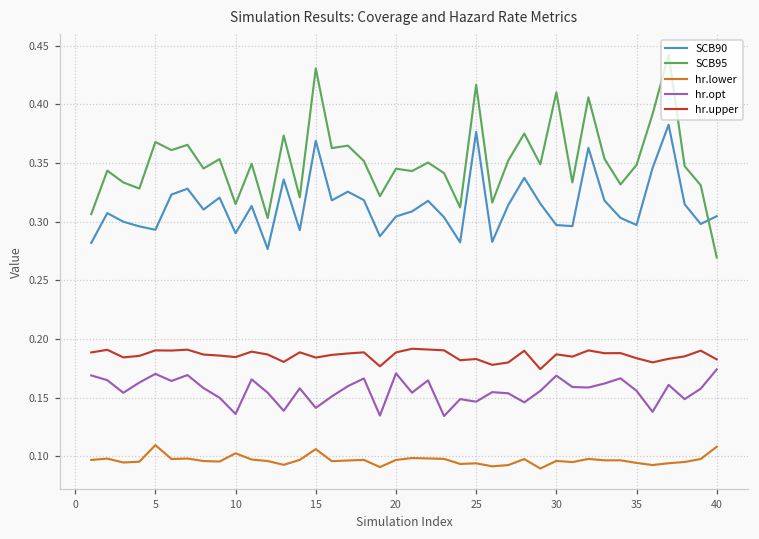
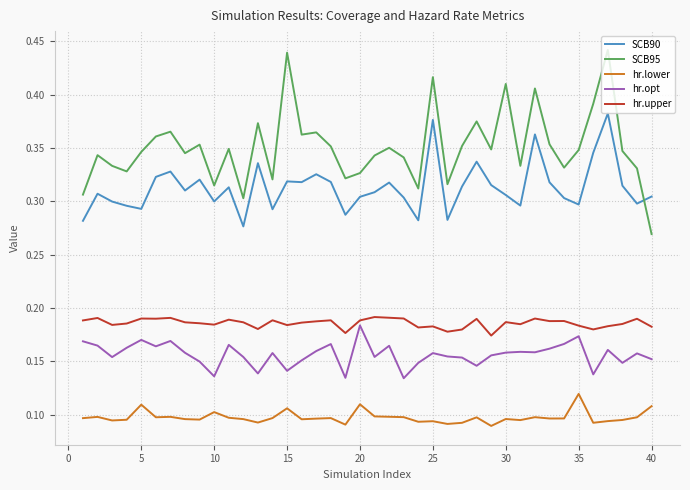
SCB95, 5: 0.368 -> 0.346
SCB90, 10: 0.290 -> 0.300
SCB90, 15: 0.369 -> 0.319
SCB95, 15: 0.431 -> 0.439
SCB95, 20: 0.345 -> 0.327
hr.lower, 20: 0.097 -> 0.110
hr.opt, 20: 0.171 -> 0.184
hr.opt, 25: 0.146 -> 0.158
SCB90, 30: 0.297 -> 0.306
hr.opt, 30: 0.169 -> 0.158
hr.lower, 35: 0.094 -> 0.120
hr.opt, 35: 0.156 -> 0.174
hr.opt, 40: 0.174 -> 0.152
